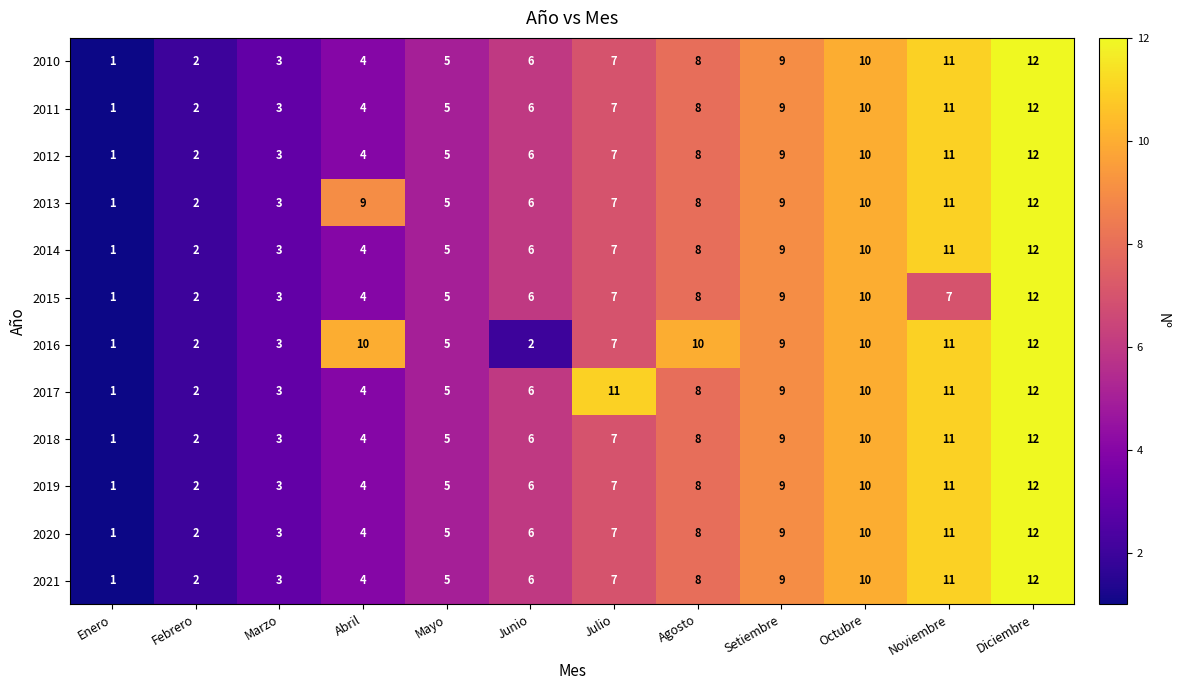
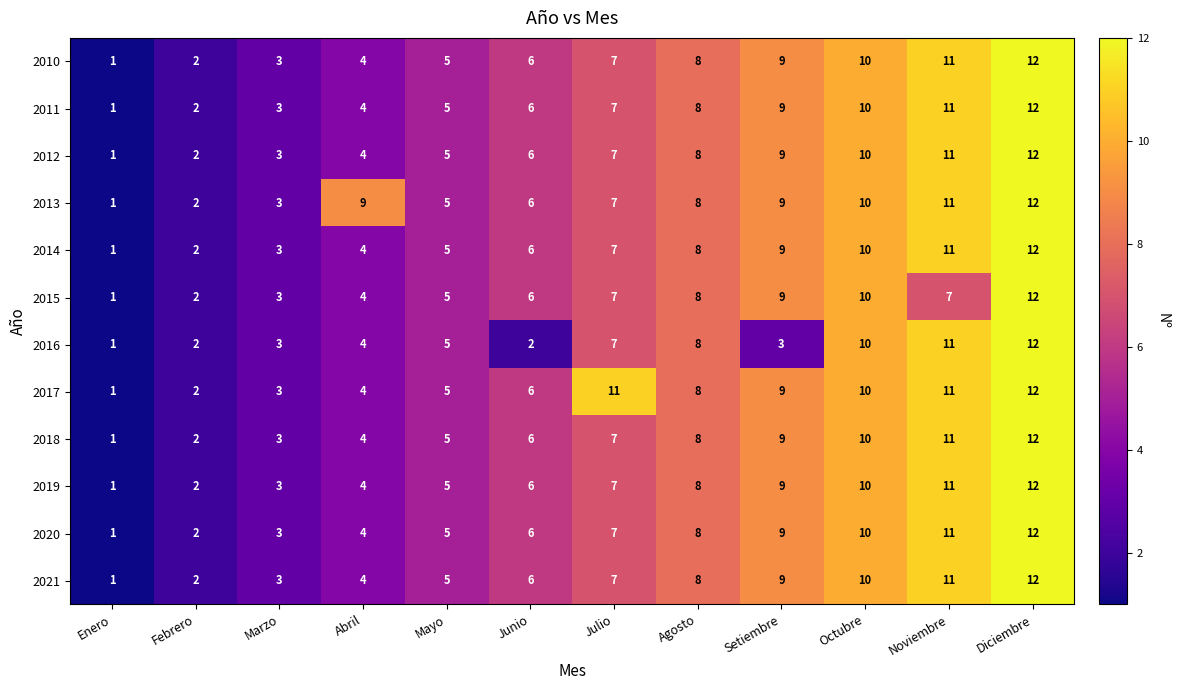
2016, Abril: 10 -> 4
2016, Agosto: 10 -> 8
2016, Setiembre: 9 -> 3
